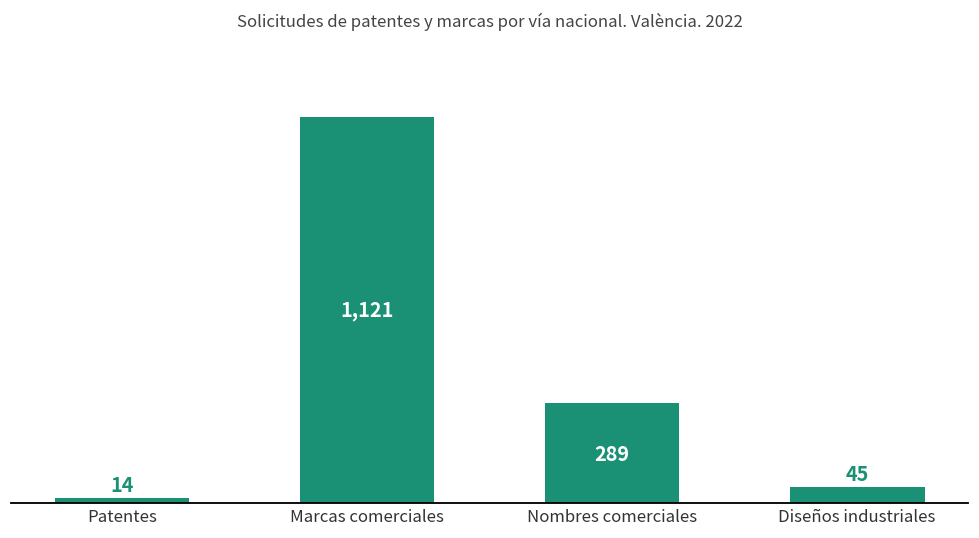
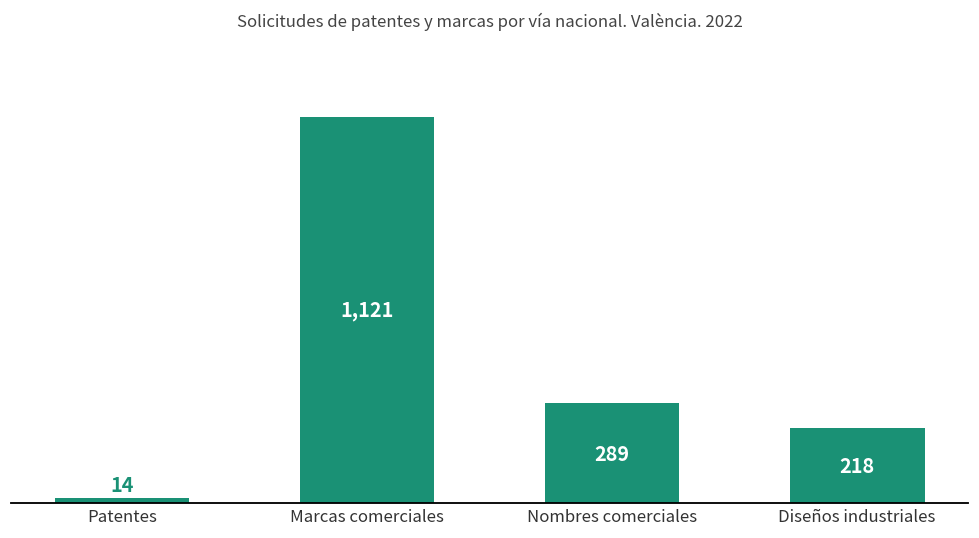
Diseños industriales: 45 -> 218
